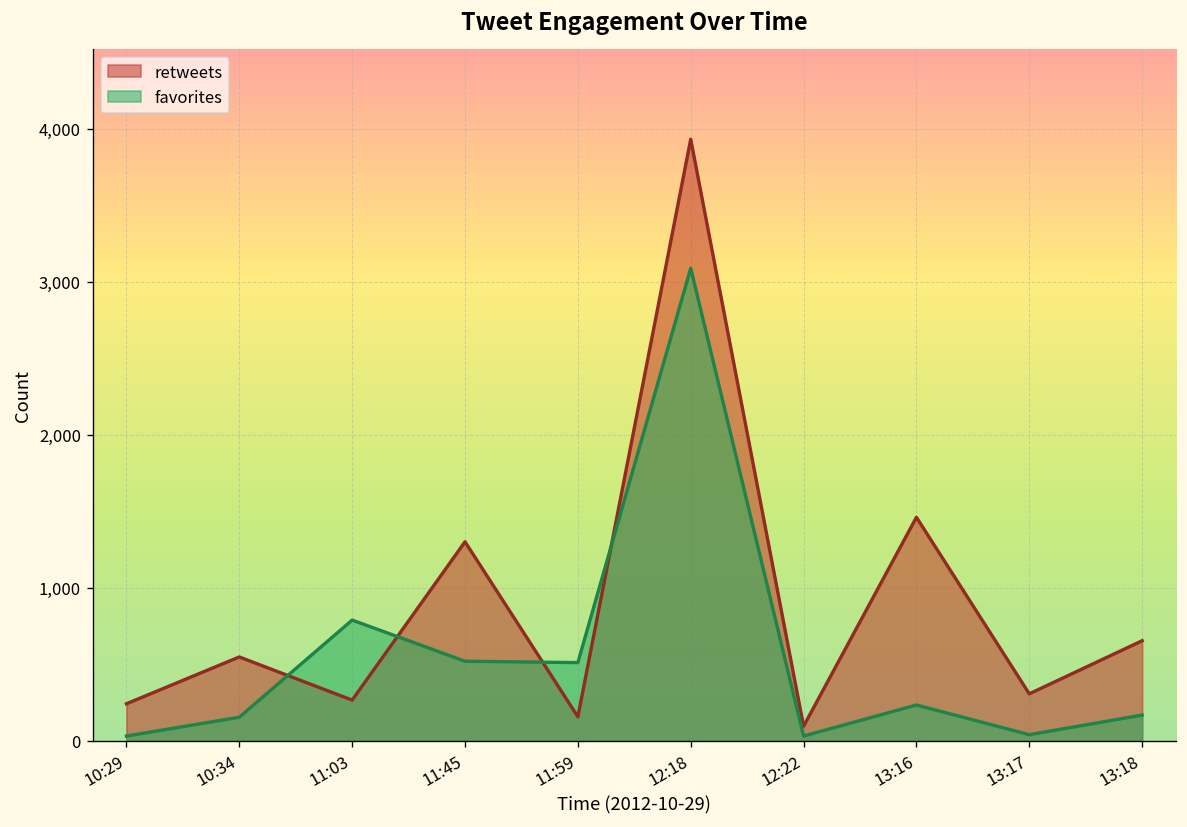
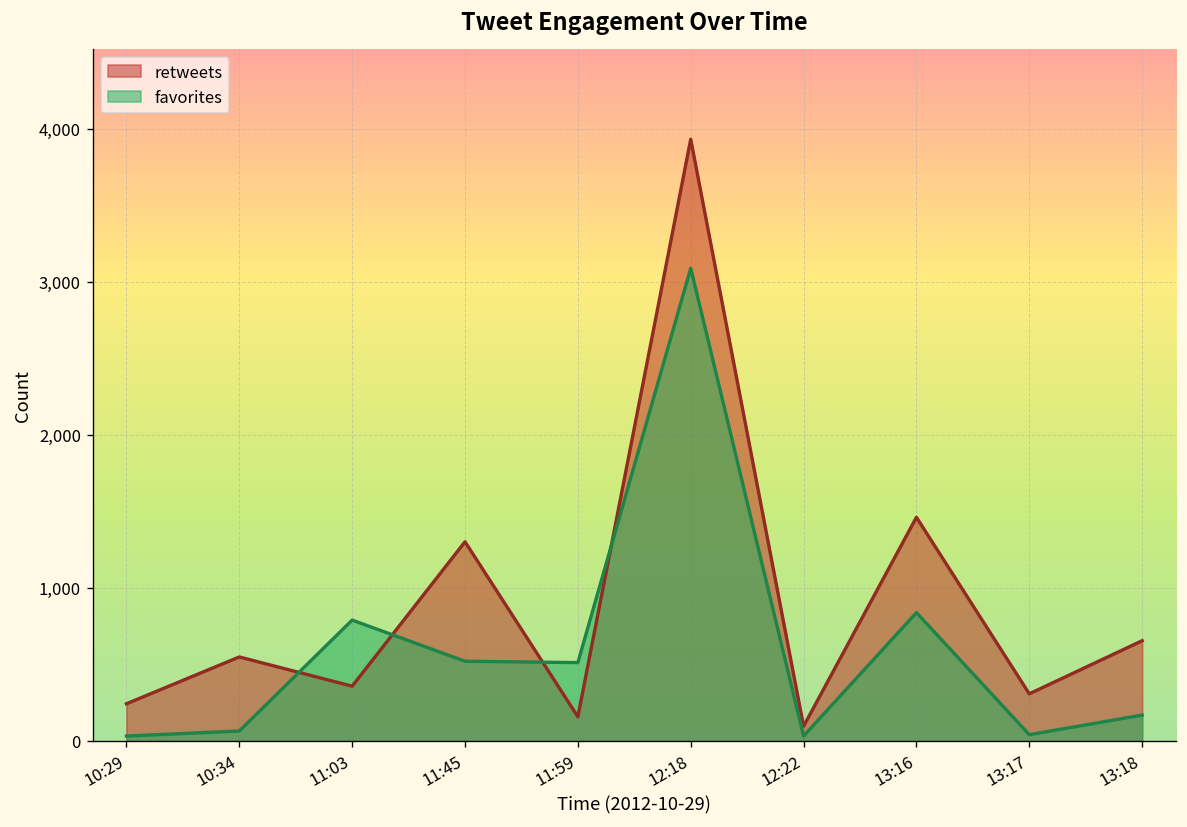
favorites, 10:34: 150 -> 60
retweets, 11:03: 270 -> 360
favorites, 13:16: 230 -> 840
